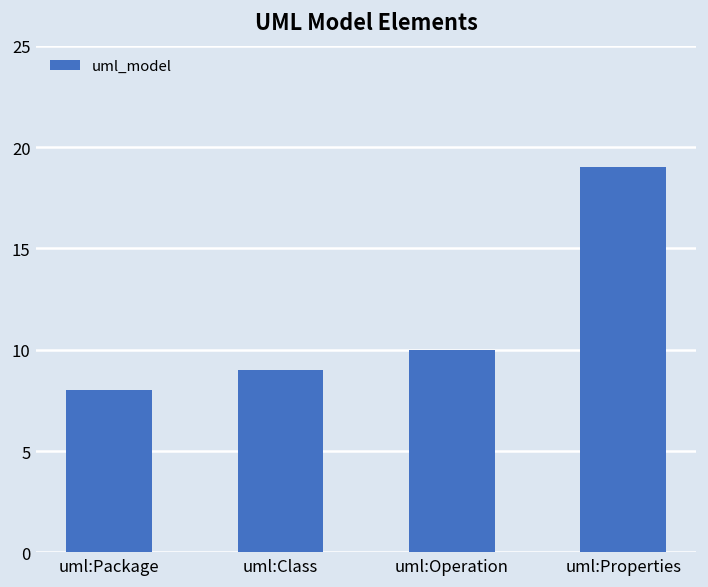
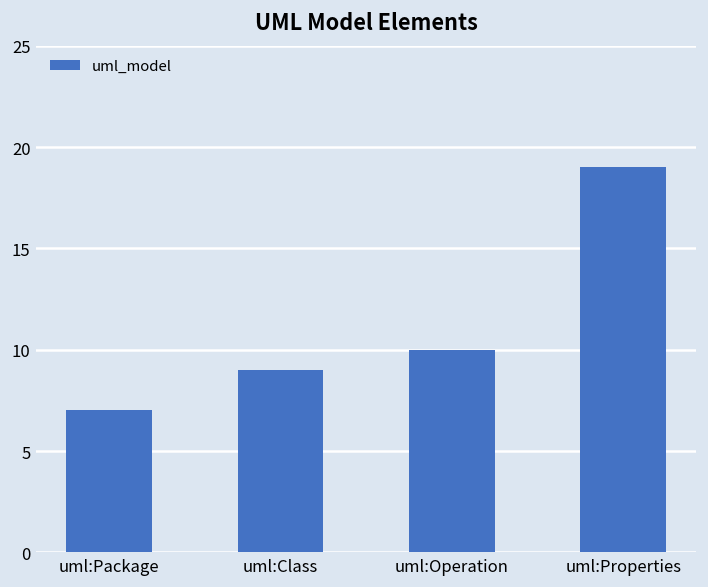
uml:Package: 8 -> 7
